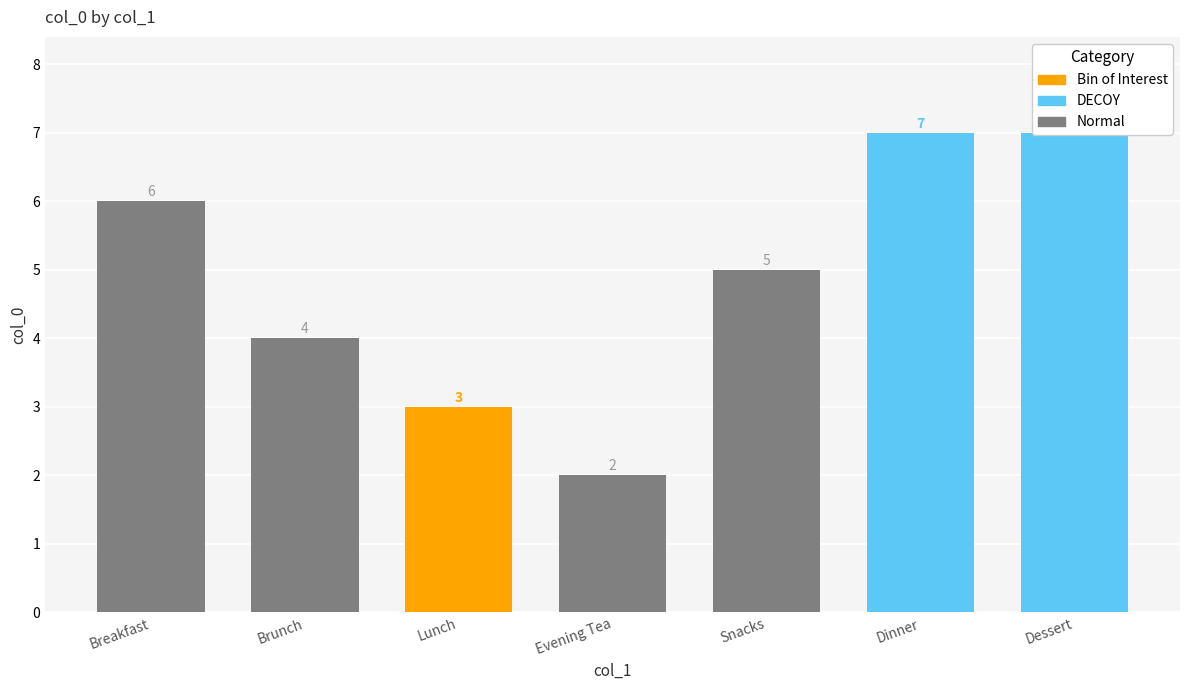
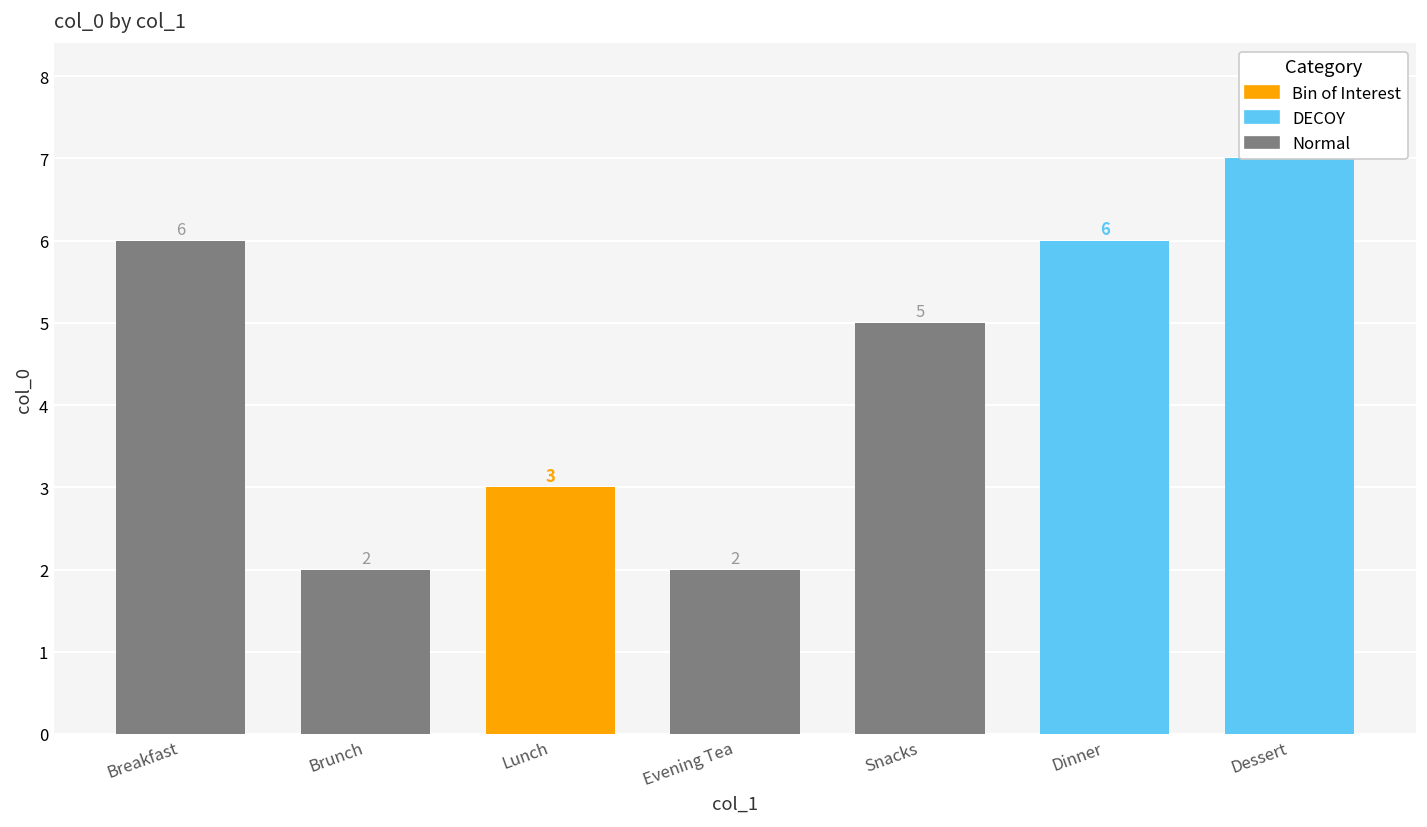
Brunch: 4 -> 2
Dinner: 7 -> 6
